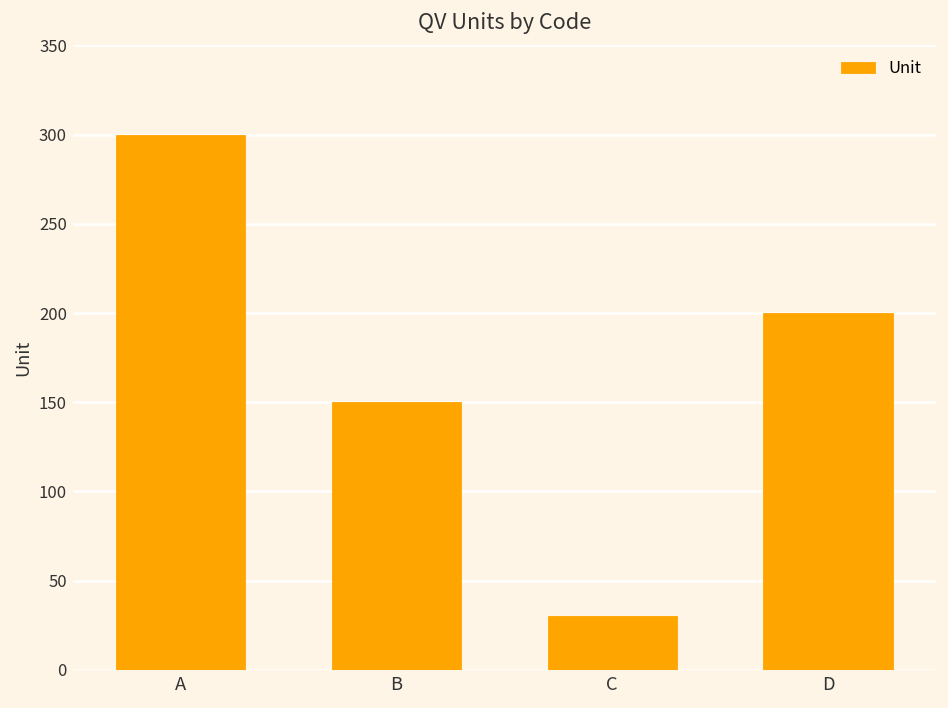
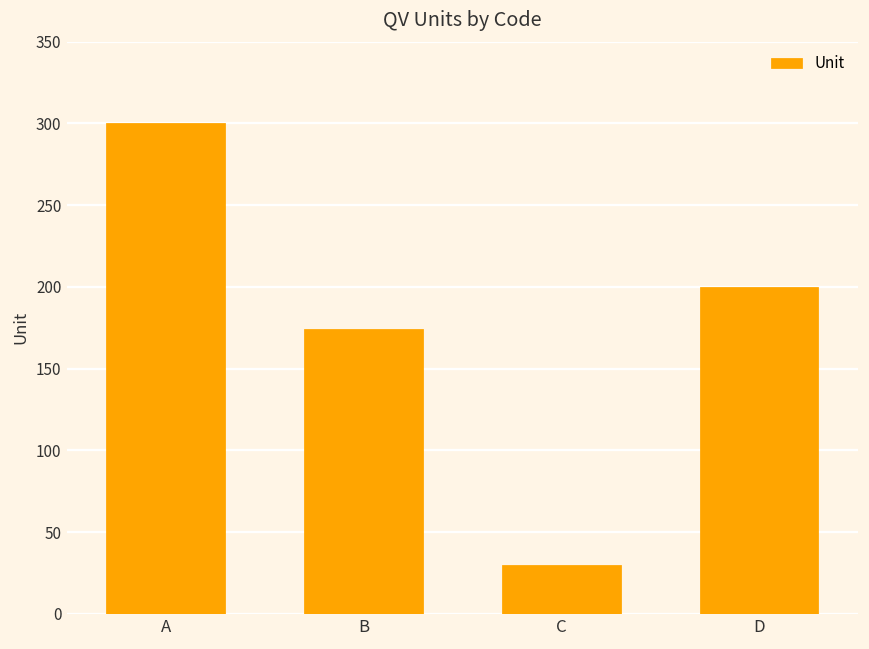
B: 150 -> 174
